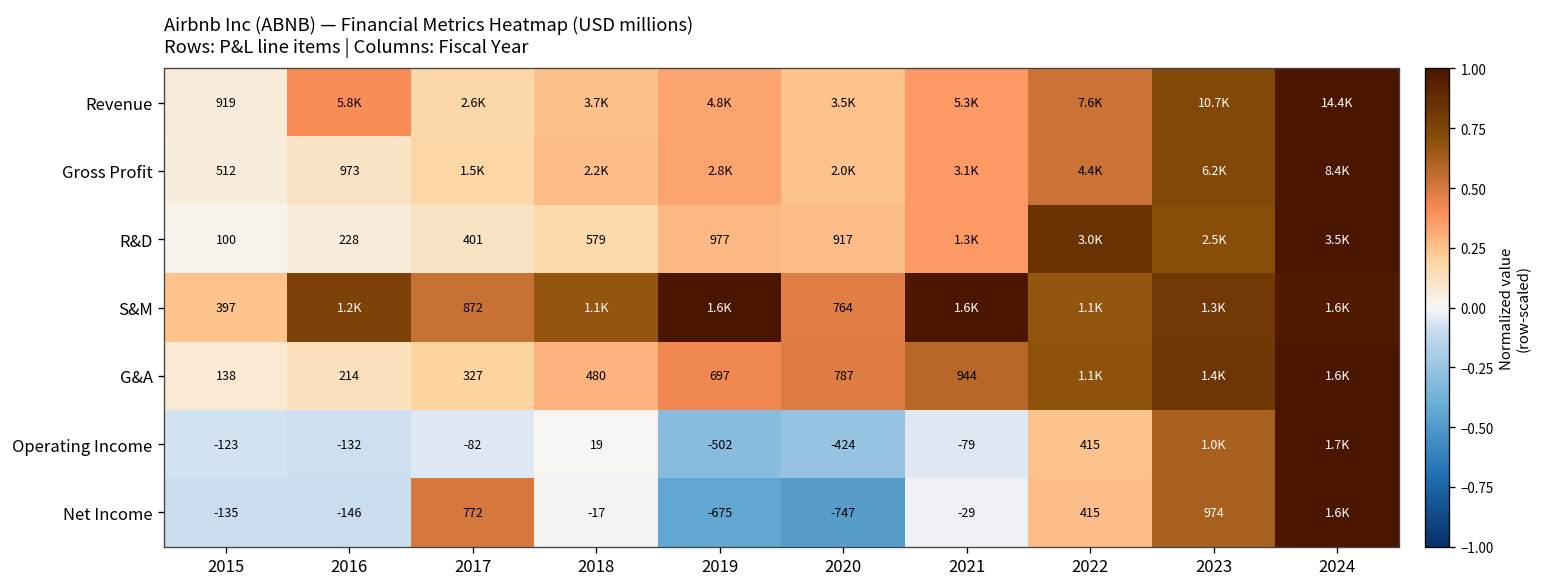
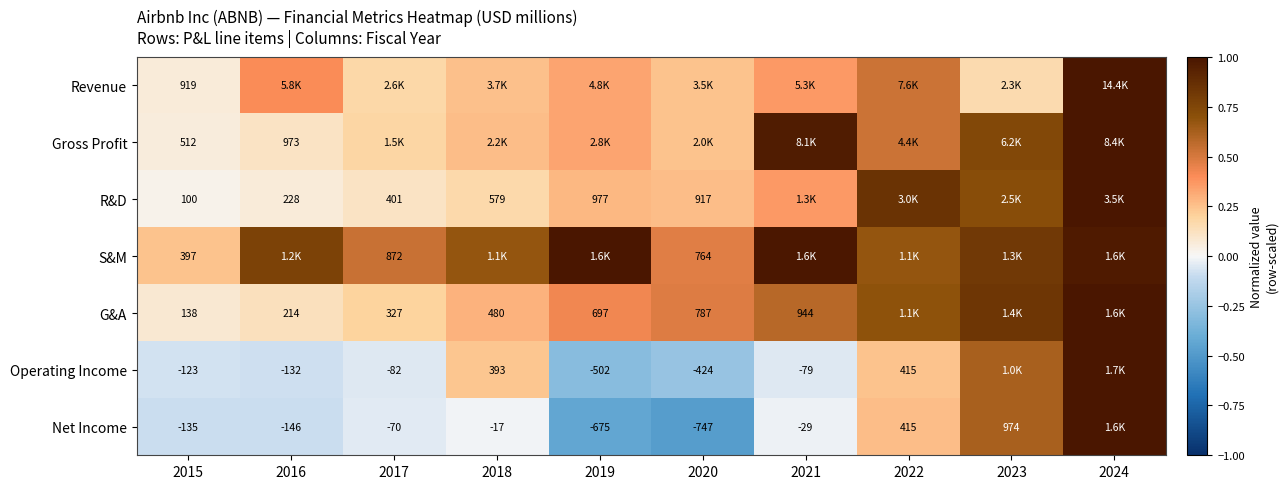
Revenue, 2023: 10.7K -> 2.3K
Gross Profit, 2021: 3.1K -> 8.1K
Operating Income, 2018: 19 -> 393
Net Income, 2017: 772 -> -70
